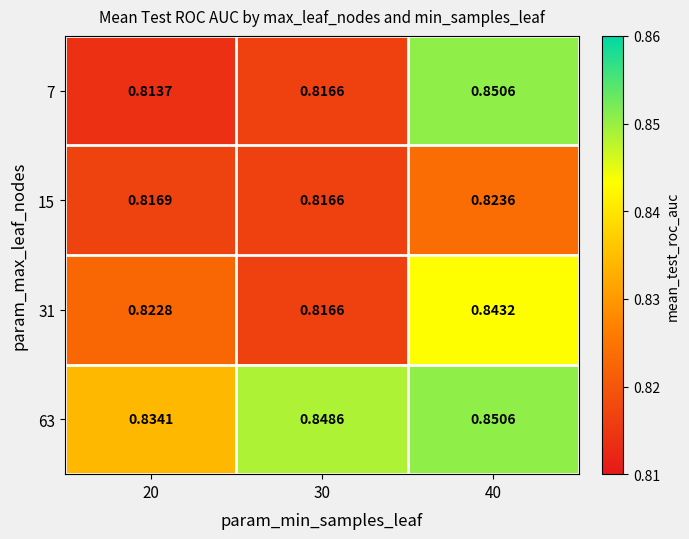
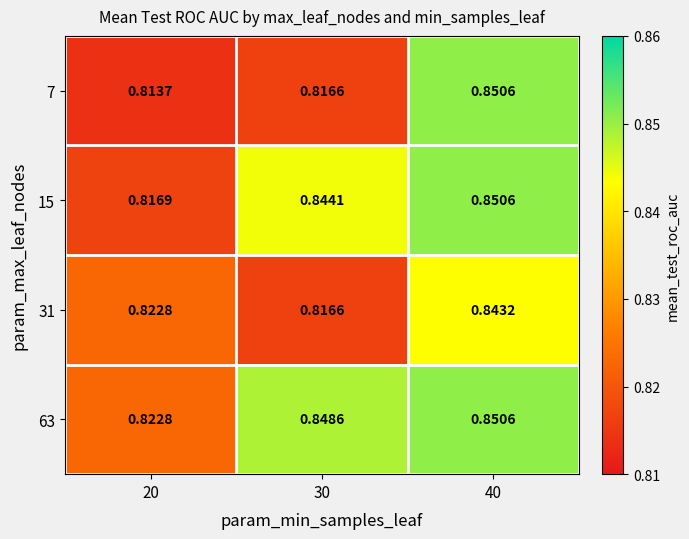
15, 30: 0.8166 -> 0.8441
15, 40: 0.8236 -> 0.8506
63, 20: 0.8341 -> 0.8228
